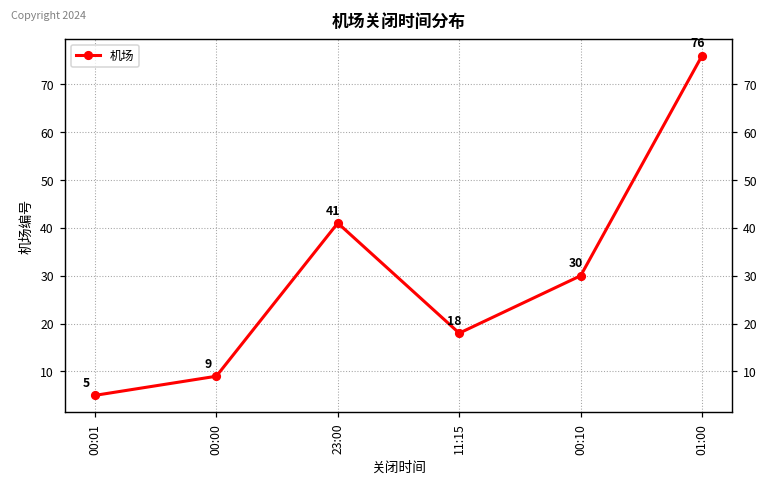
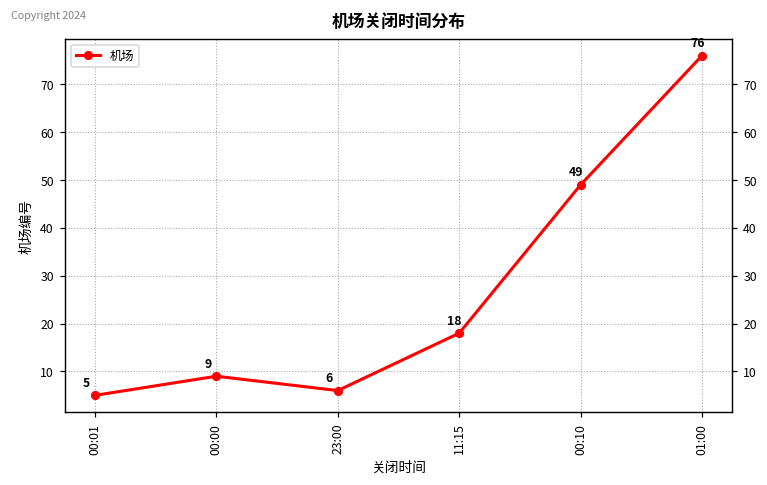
23:00: 41 -> 6
00:10: 30 -> 49
